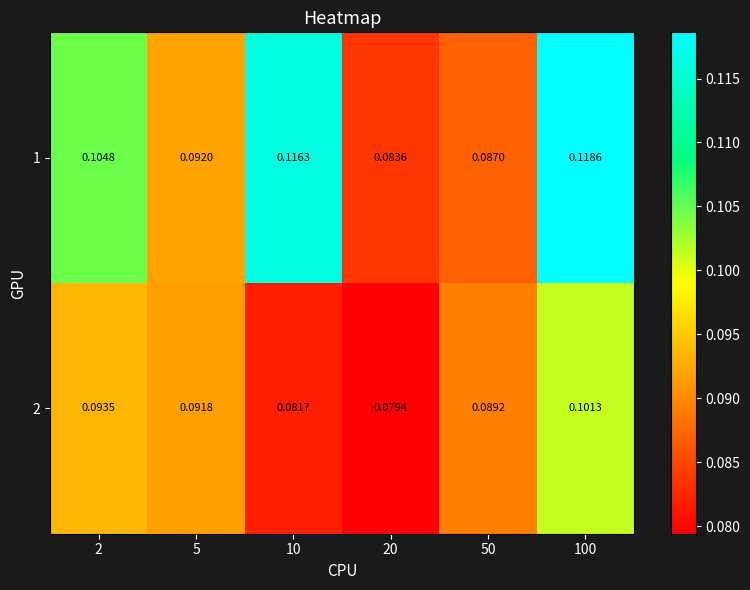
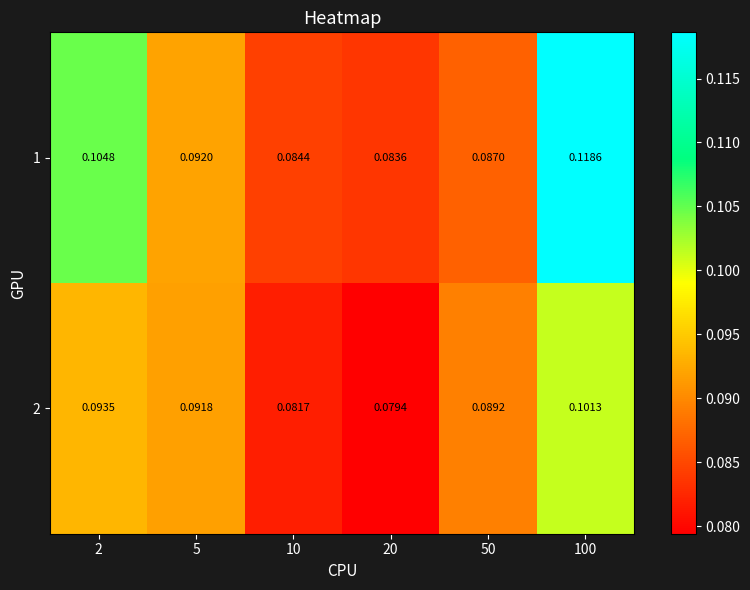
1, 10: 0.1163 -> 0.0844
